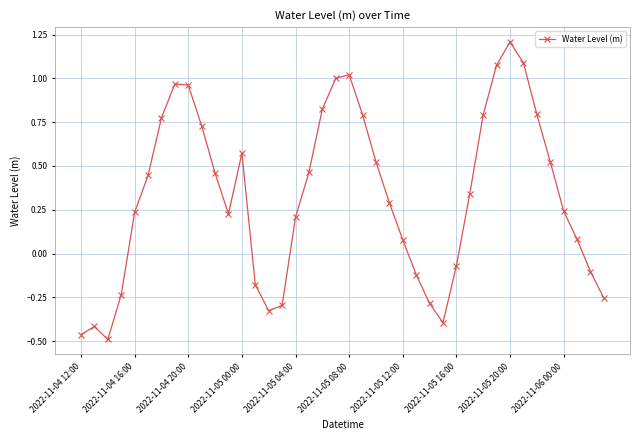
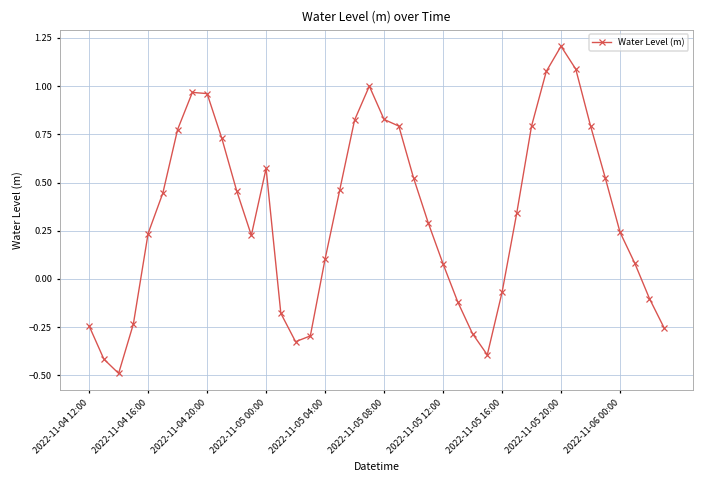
2022-11-04 12:00: -0.46 -> -0.24
2022-11-05 04:00: 0.21 -> 0.10
2022-11-05 08:00: 1.02 -> 0.83
